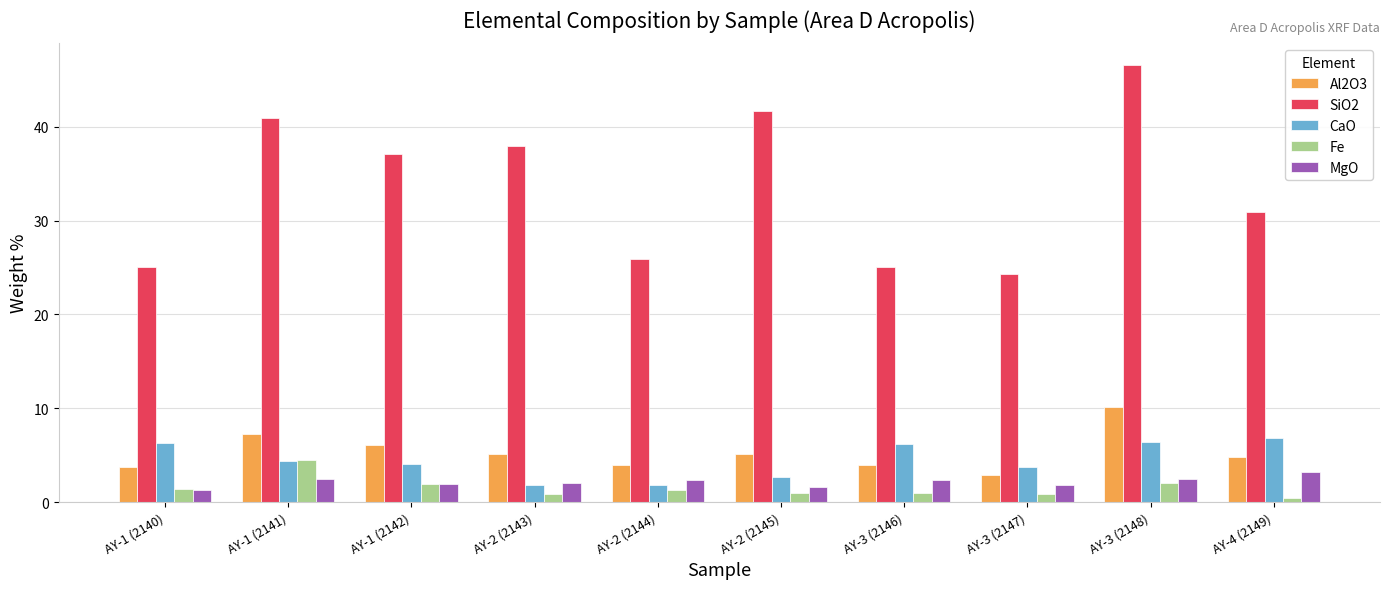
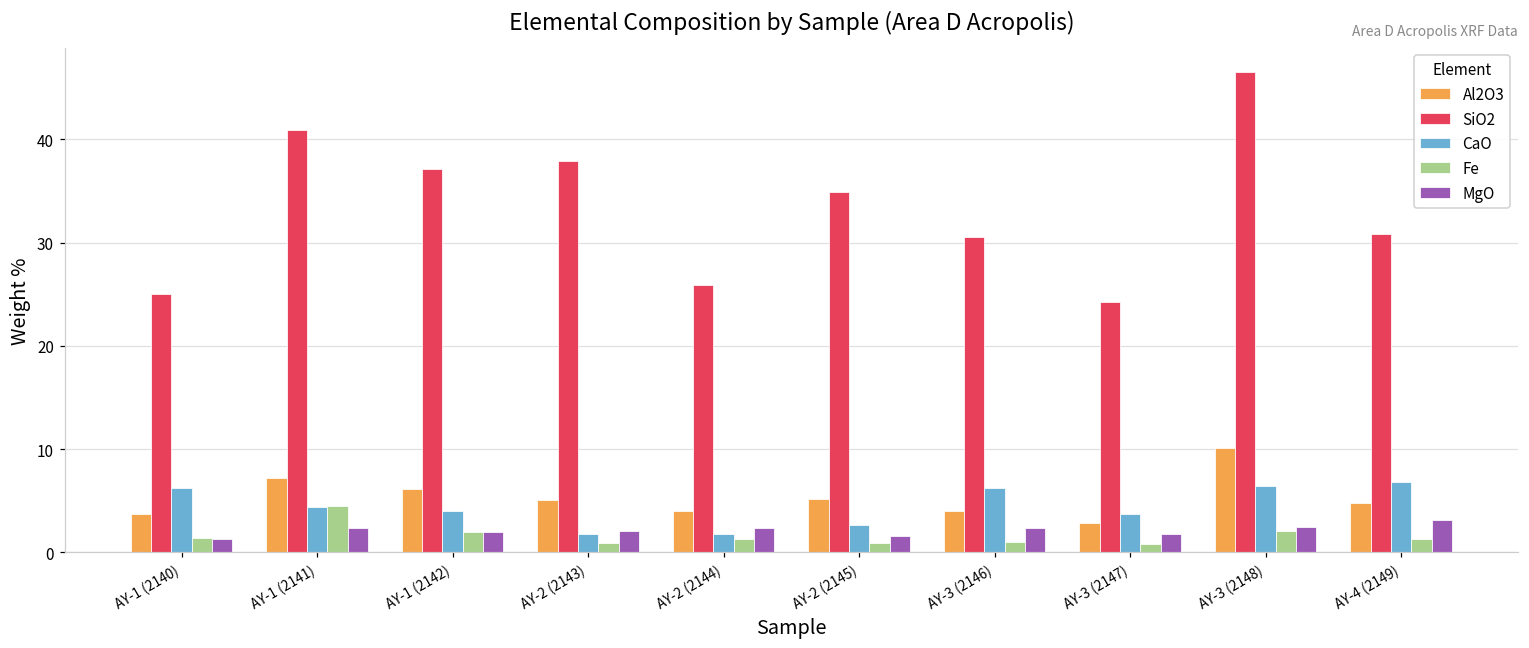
SiO2, AY-2 (2145): 42 -> 35
SiO2, AY-3 (2146): 25 -> 31
Fe, AY-4 (2149): 0 -> 1
